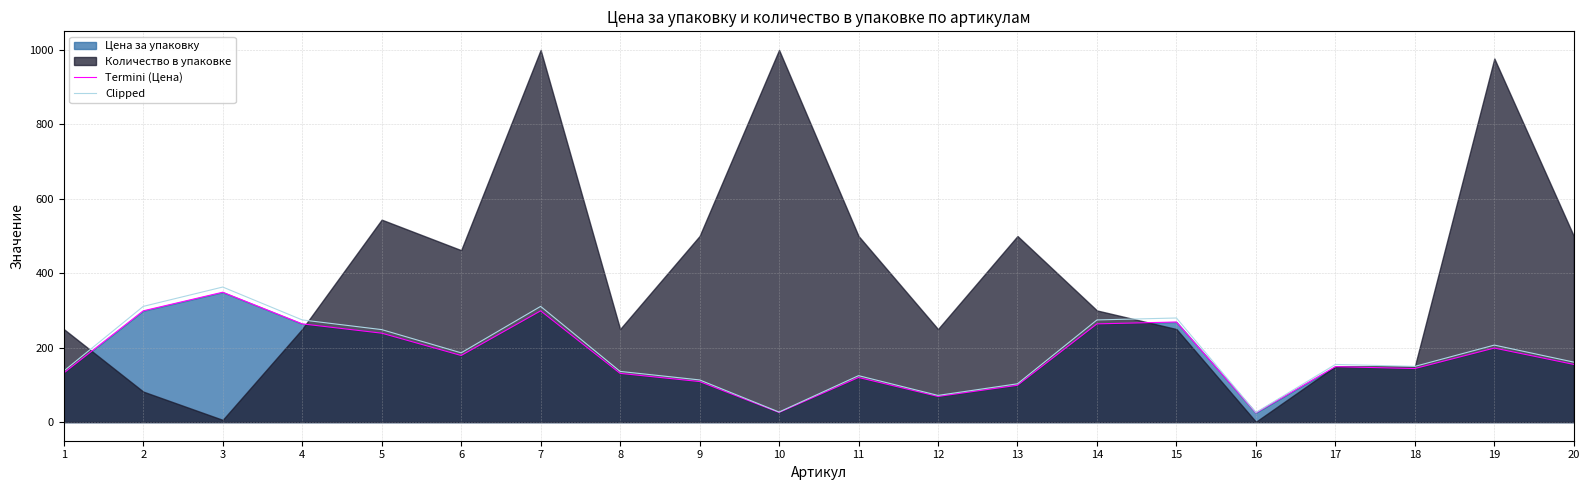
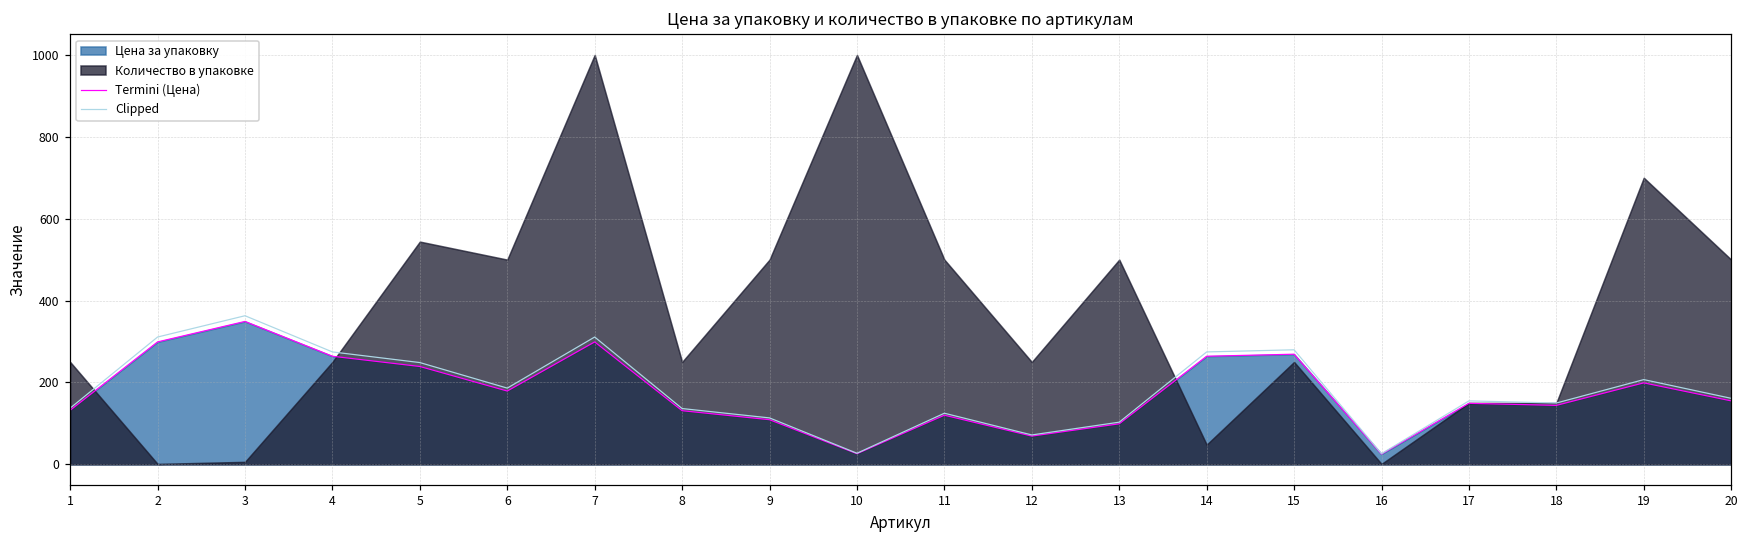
Количество в упаковке, 2: 80 -> 0
Количество в упаковке, 6: 460 -> 500
Количество в упаковке, 14: 300 -> 50
Количество в упаковке, 19: 980 -> 700
